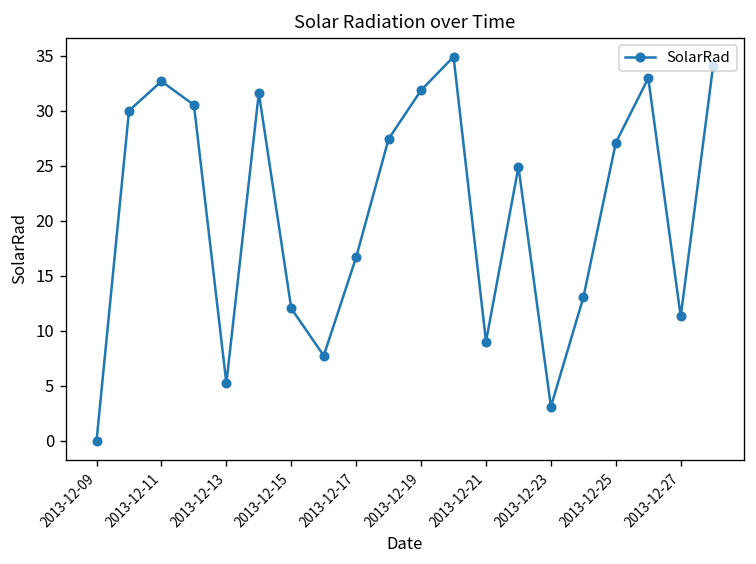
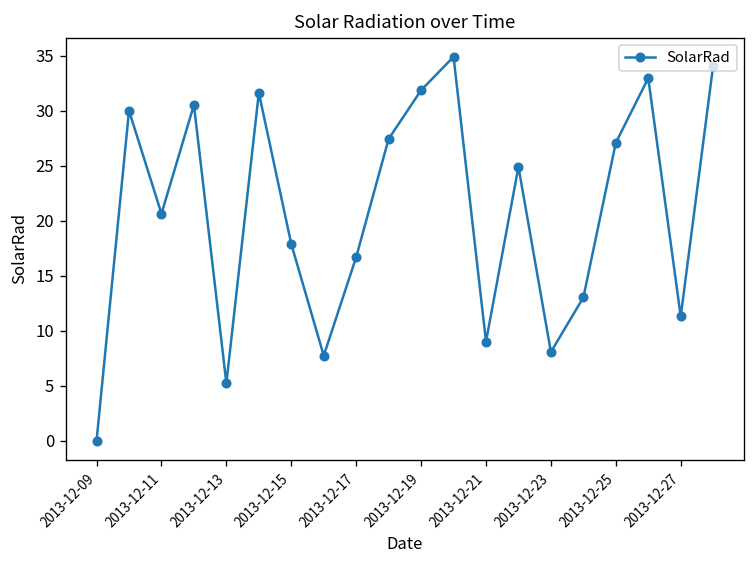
2013-12-11: 33 -> 21
2013-12-15: 12 -> 18
2013-12-23: 3 -> 8
